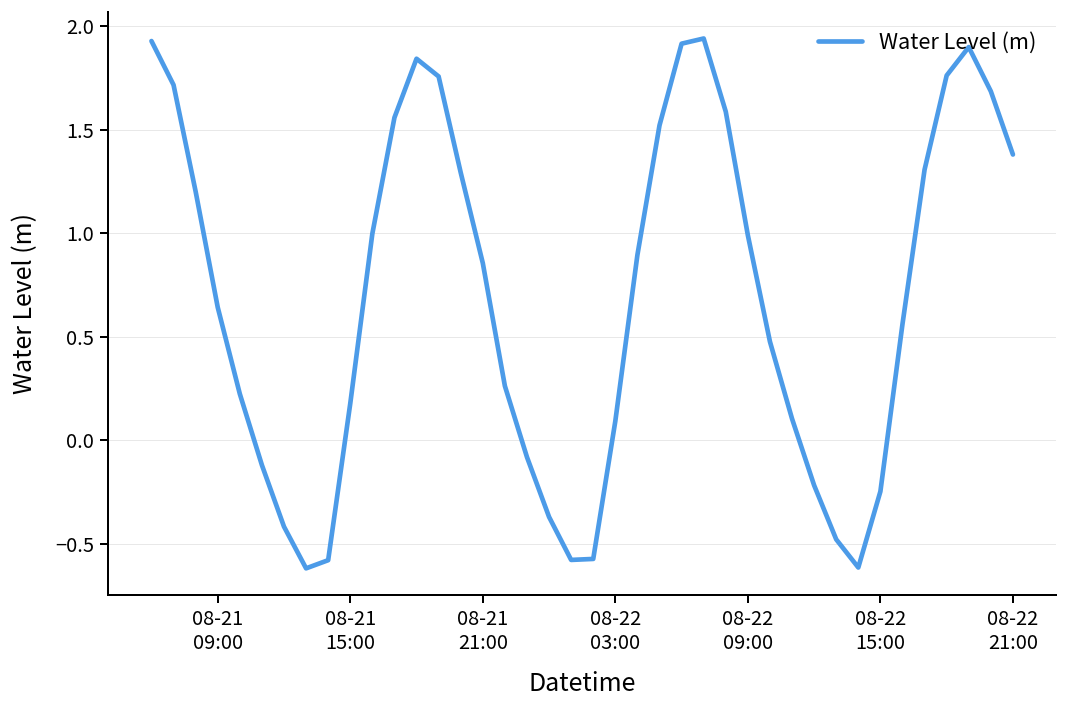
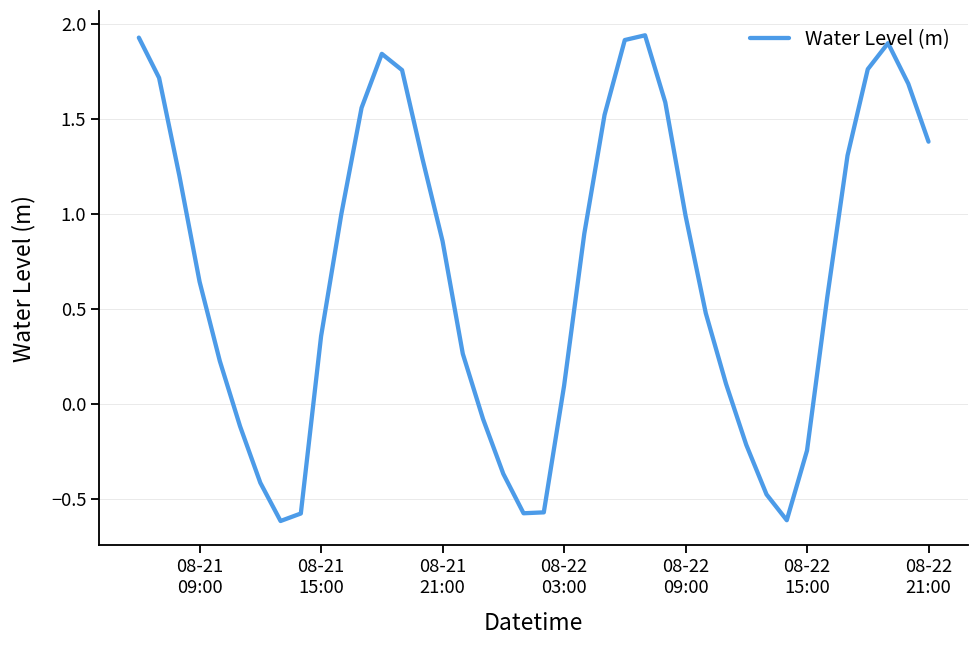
08-21 15:00: 0.18 -> 0.36
